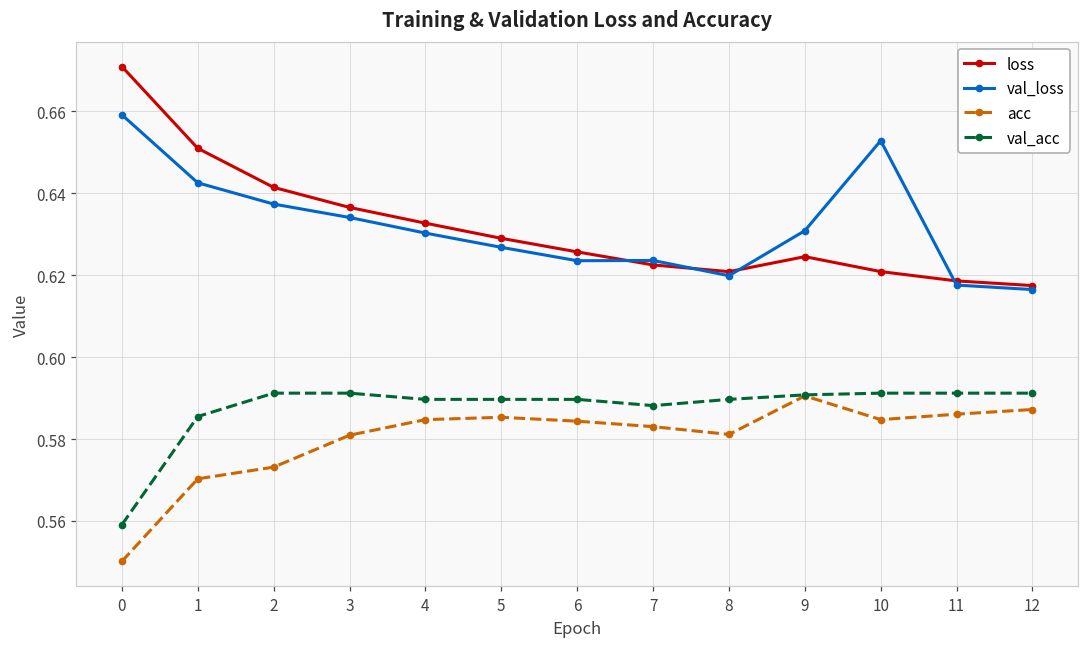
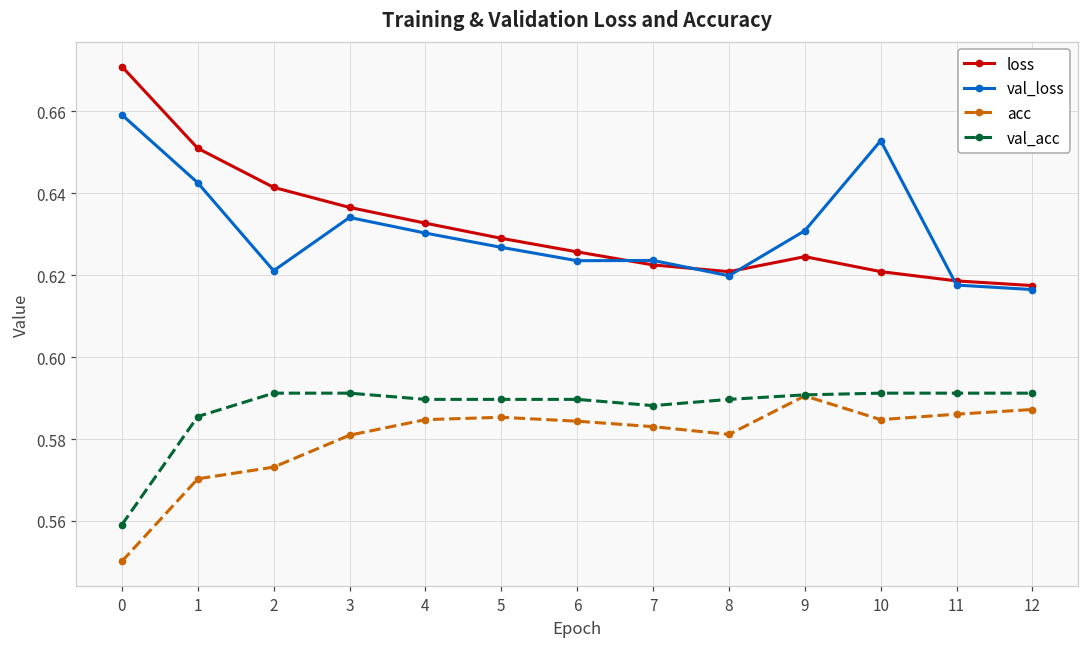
val_loss, 2: 0.637 -> 0.621
